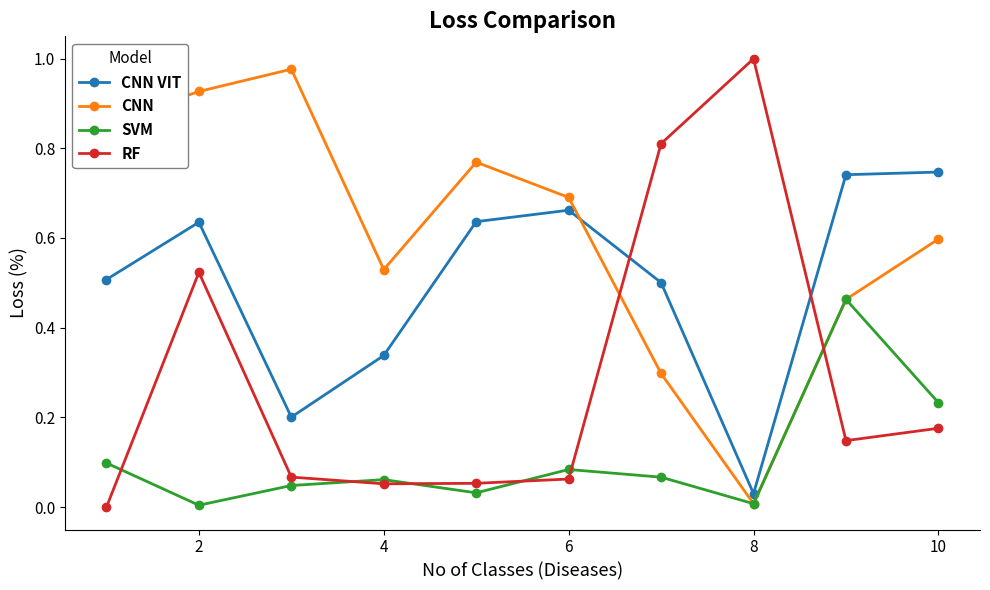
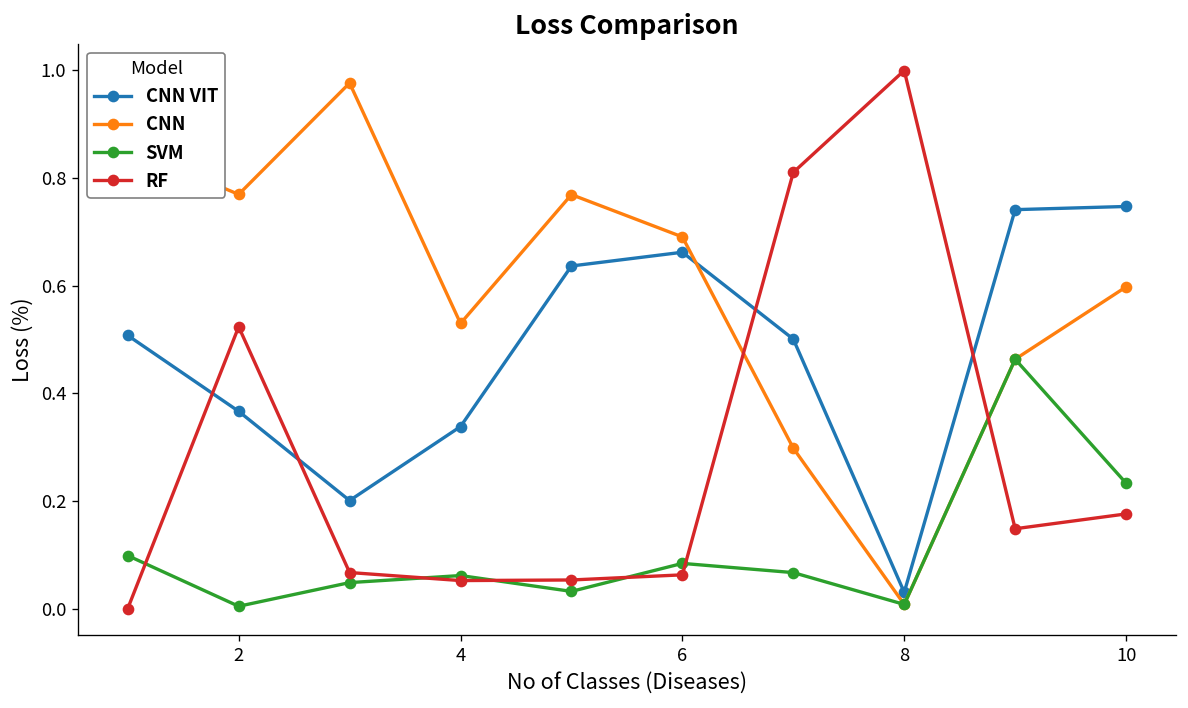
CNN VIT, 2: 0.64 -> 0.37
CNN, 2: 0.93 -> 0.77
